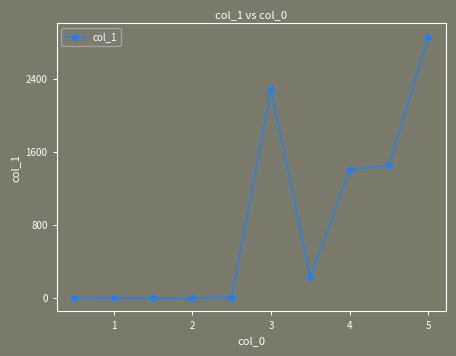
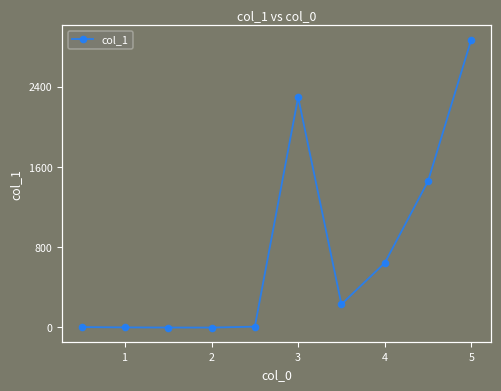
4: 1400 -> 600
